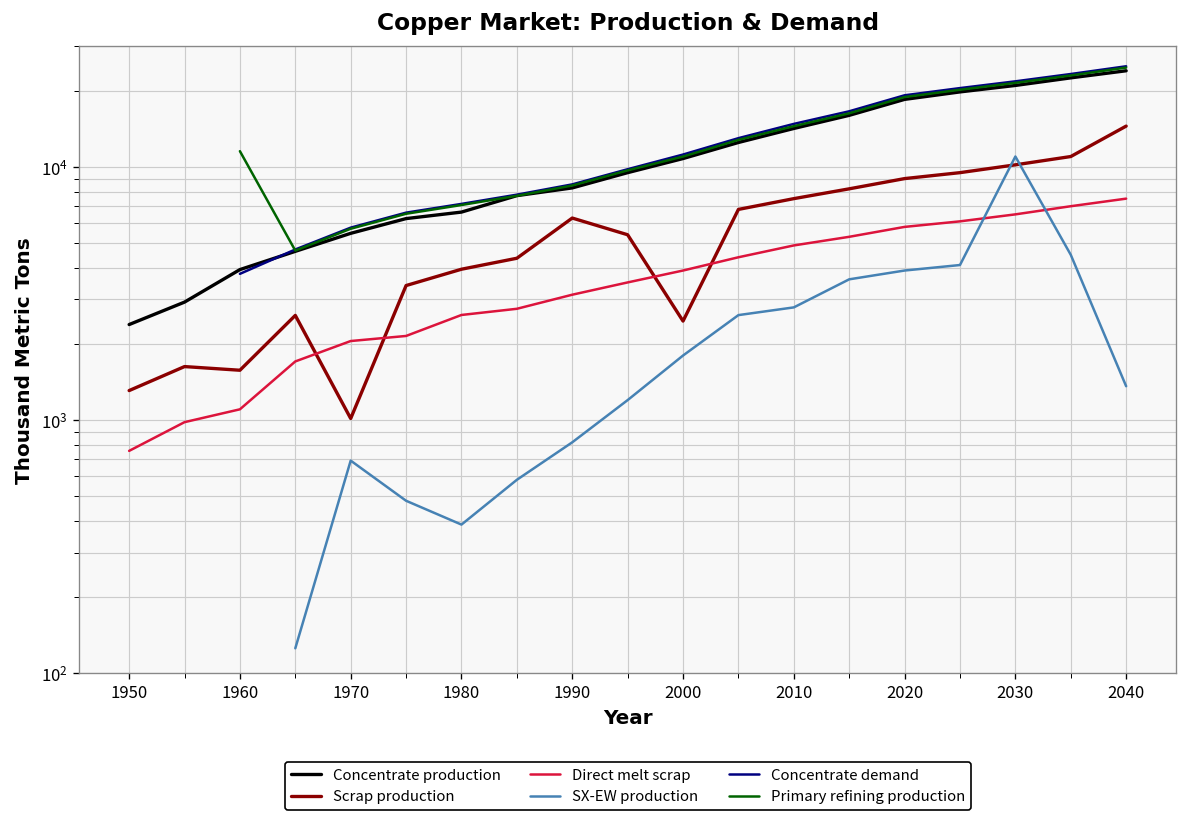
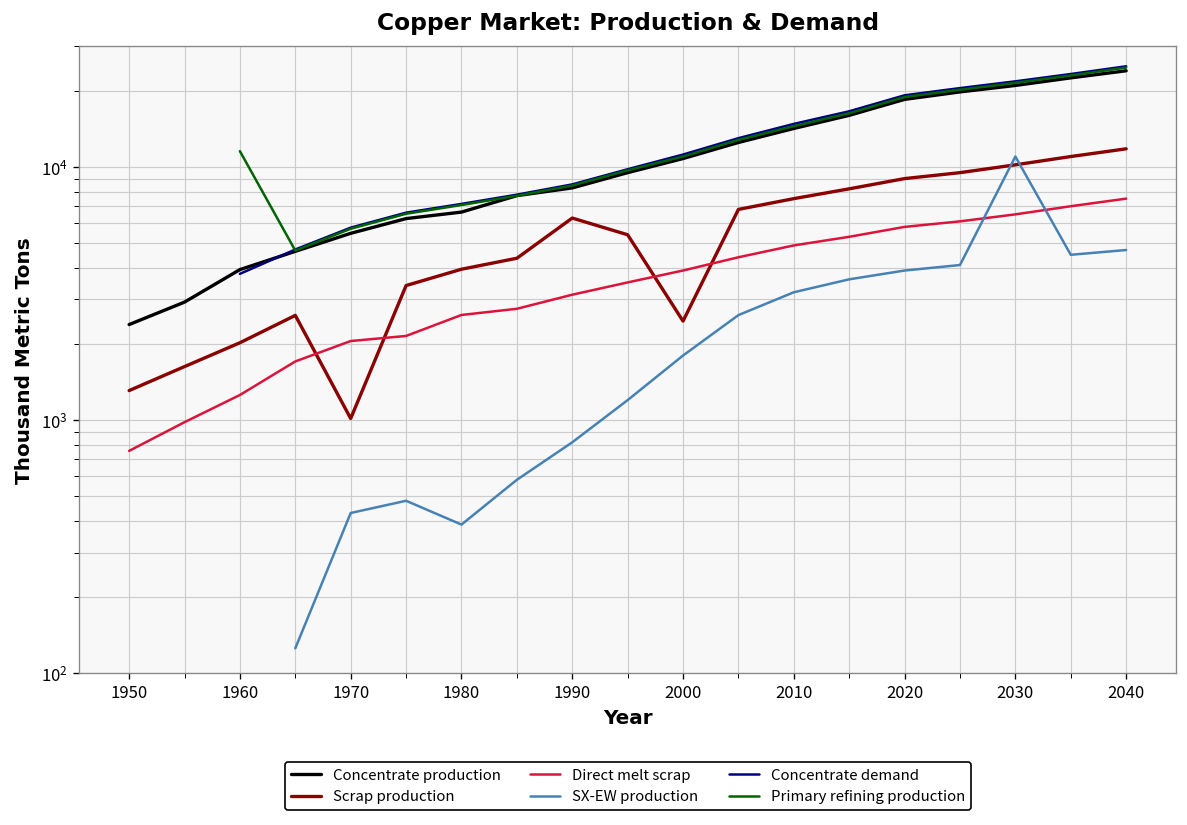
Scrap production, 1960: 1600 -> 2000
Direct melt scrap, 1960: 1100 -> 1300
SX-EW production, 1970: 690 -> 430
SX-EW production, 2010: 2800 -> 3200
Scrap production, 2040: 15000 -> 12000
SX-EW production, 2040: 1400 -> 4700
